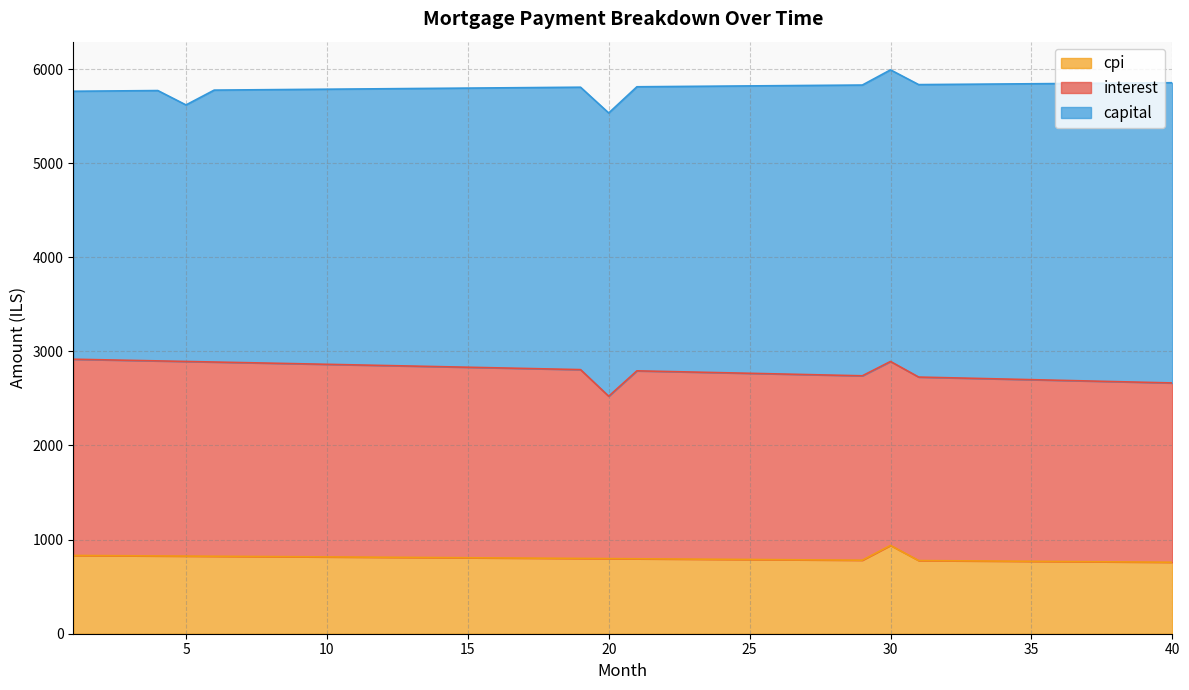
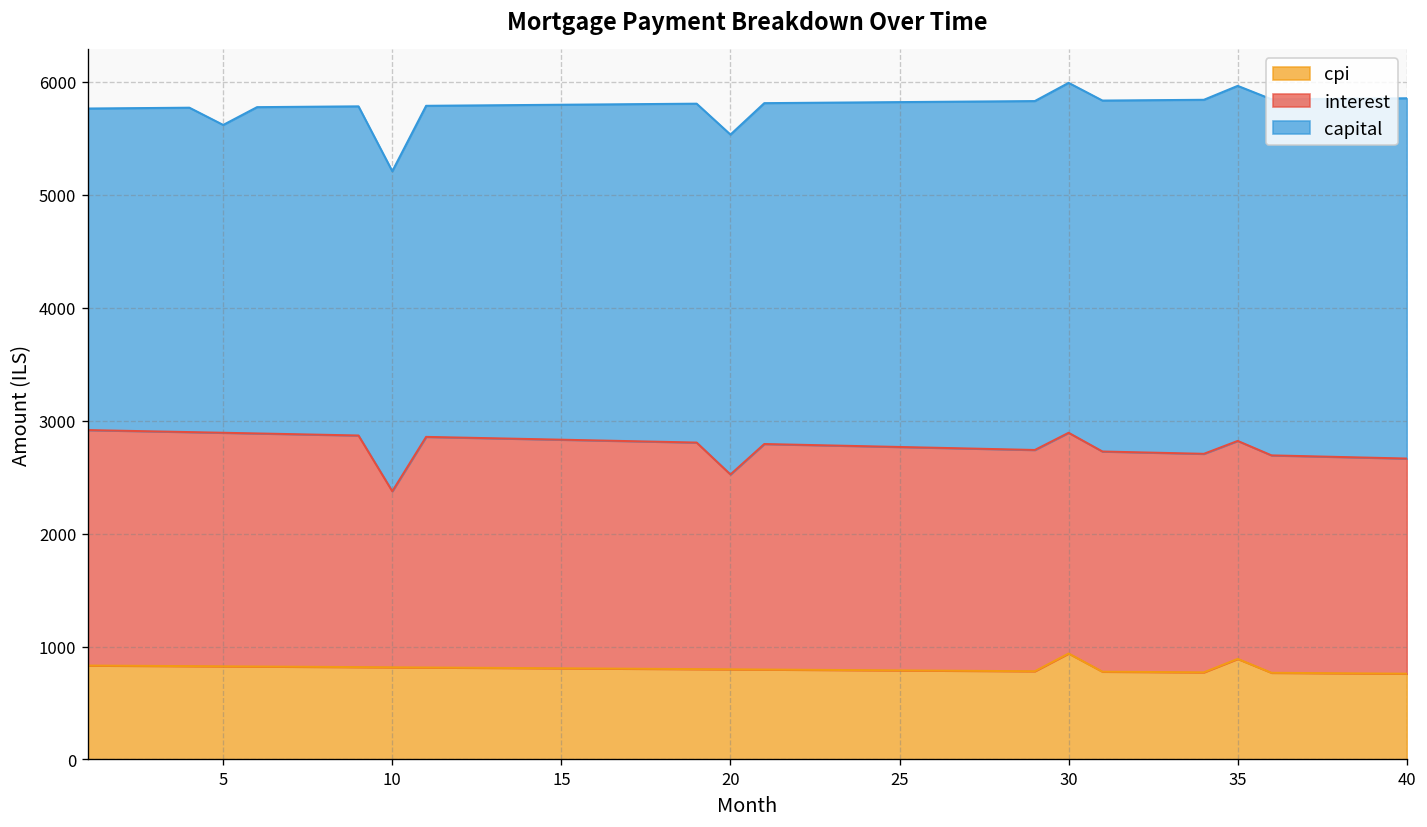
interest, 10: 2000 -> 1600
capital, 10: 2900 -> 2800
cpi, 35: 800 -> 900
